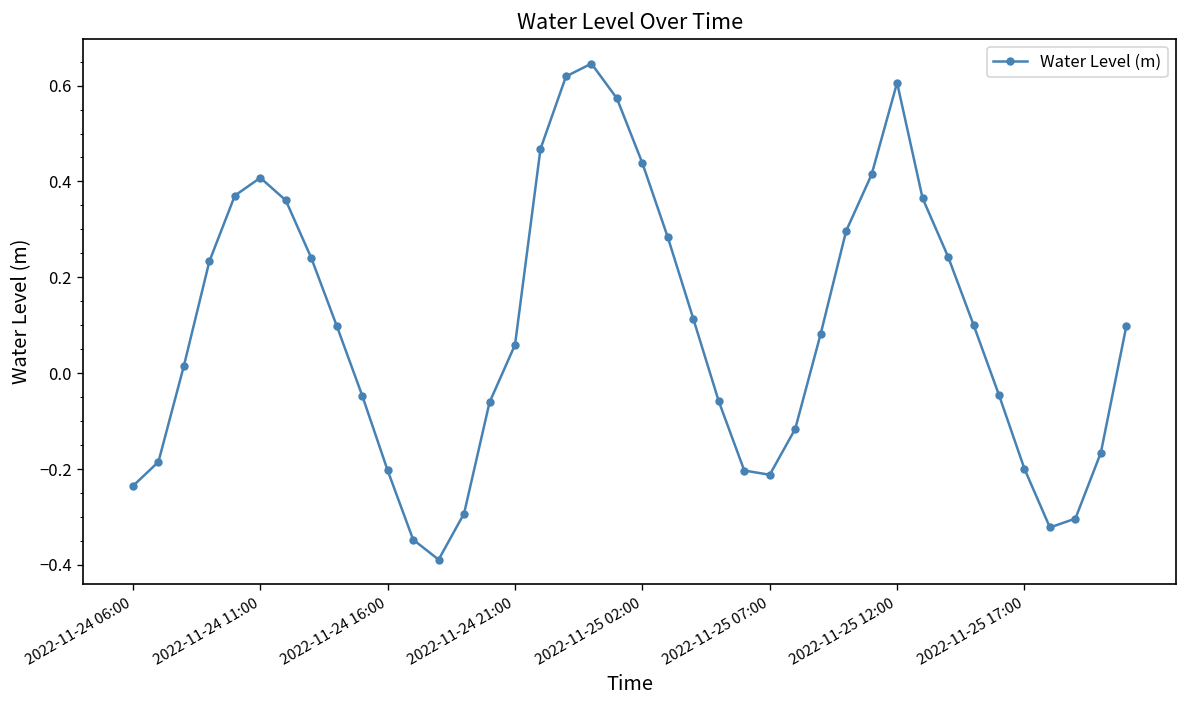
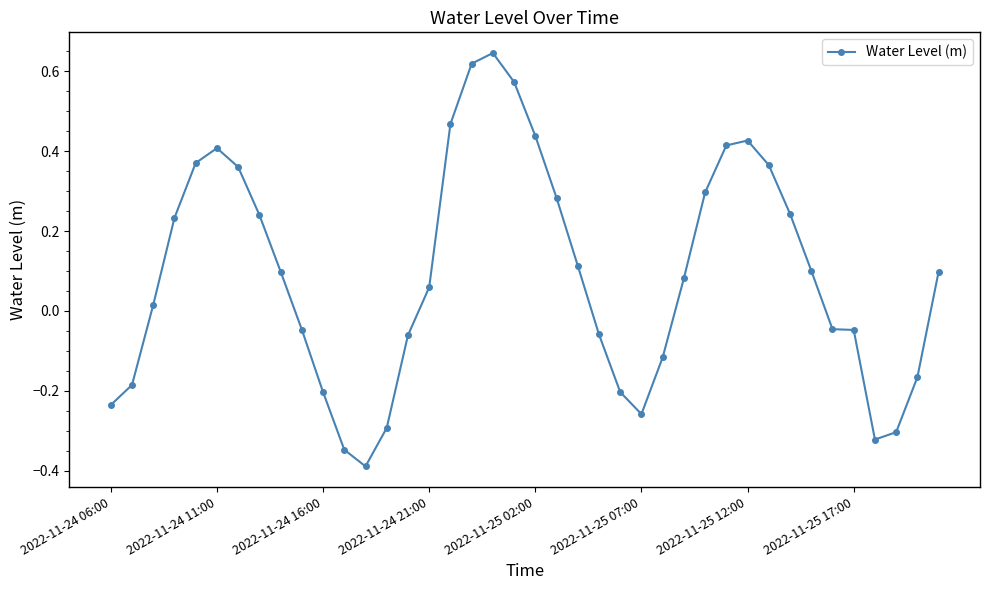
2022-11-25 07:00: -0.21 -> -0.26
2022-11-25 12:00: 0.61 -> 0.43
2022-11-25 17:00: -0.20 -> -0.05
